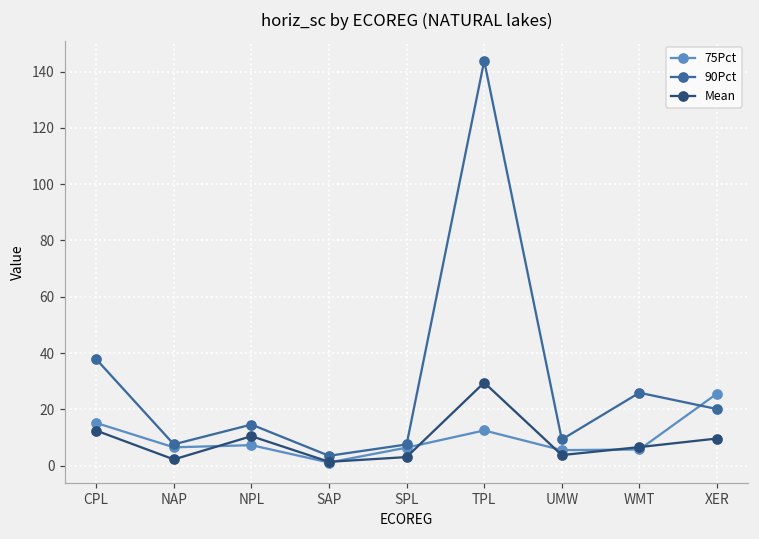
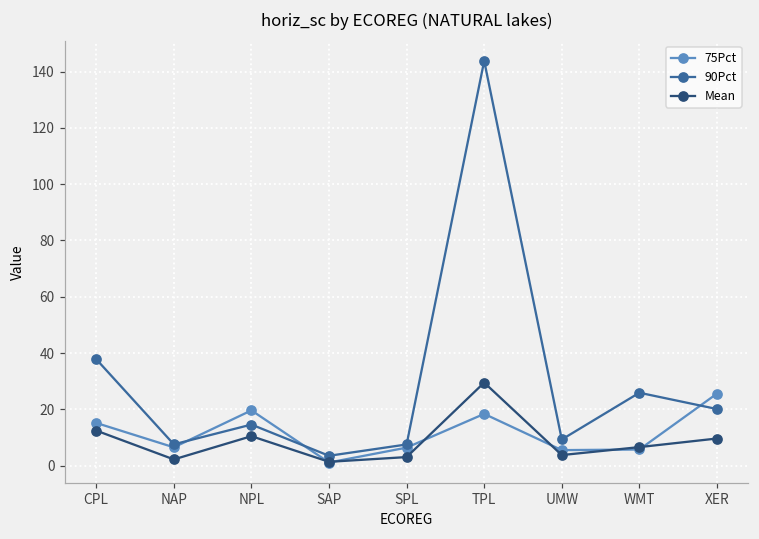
75Pct, NPL: 7 -> 20
75Pct, TPL: 13 -> 18
